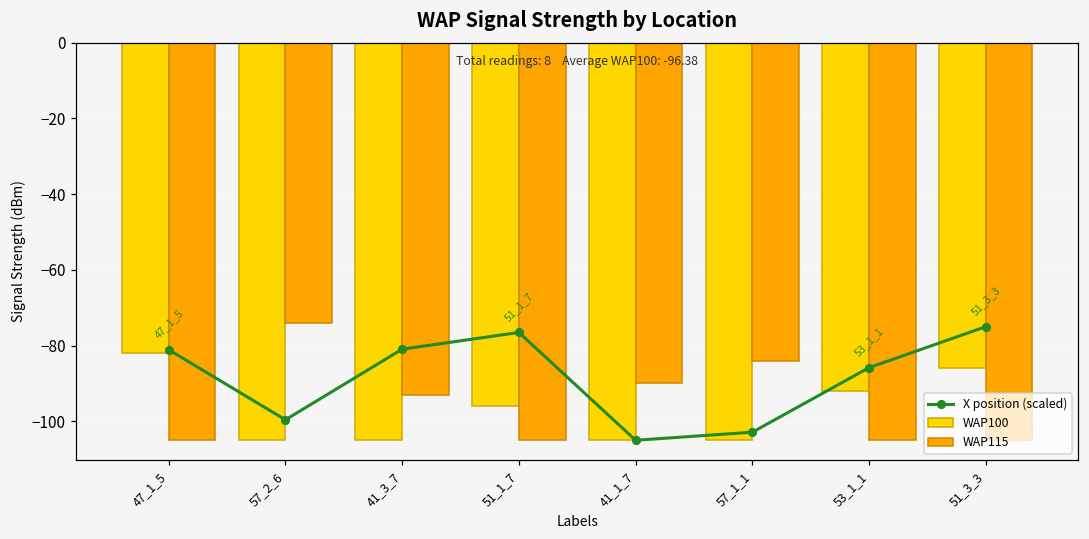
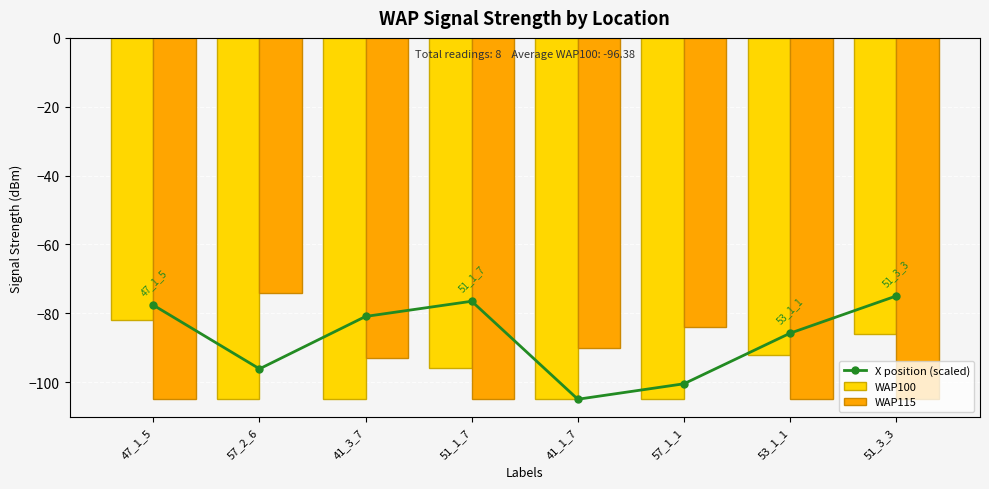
X position (scaled), 47_1_5: -81 -> -78
X position (scaled), 57_2_6: -100 -> -96
X position (scaled), 57_1_1: -103 -> -101
